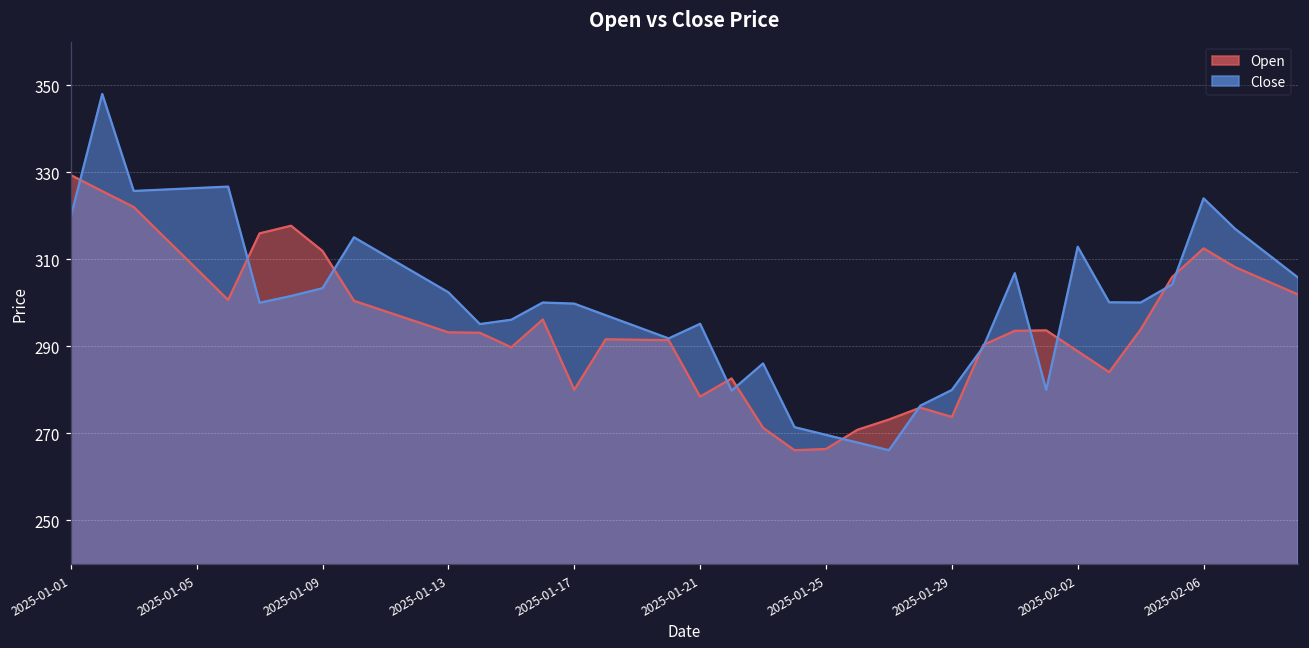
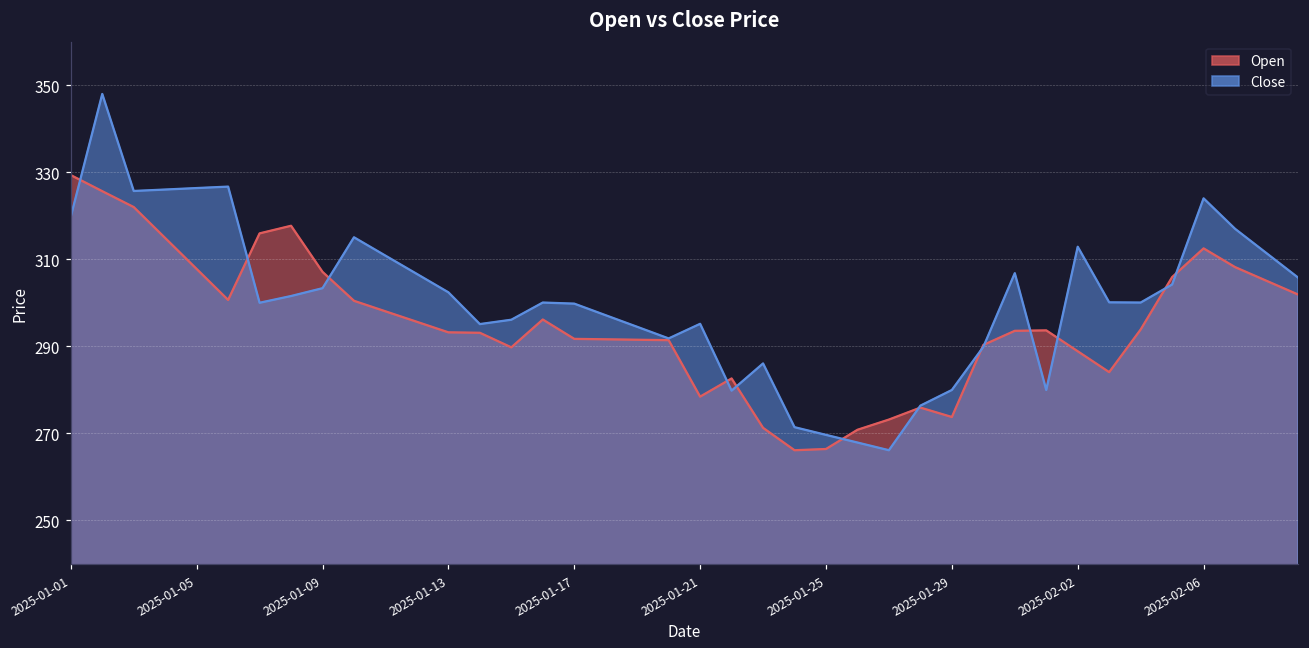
Open, 2025-01-09: 312 -> 307
Open, 2025-01-17: 280 -> 292
